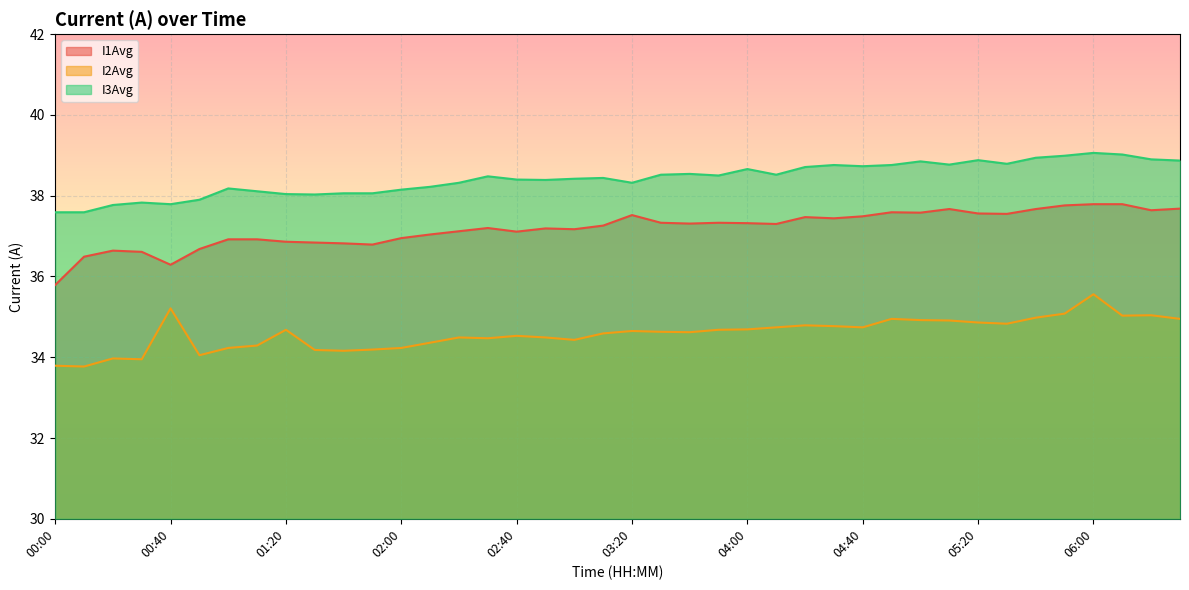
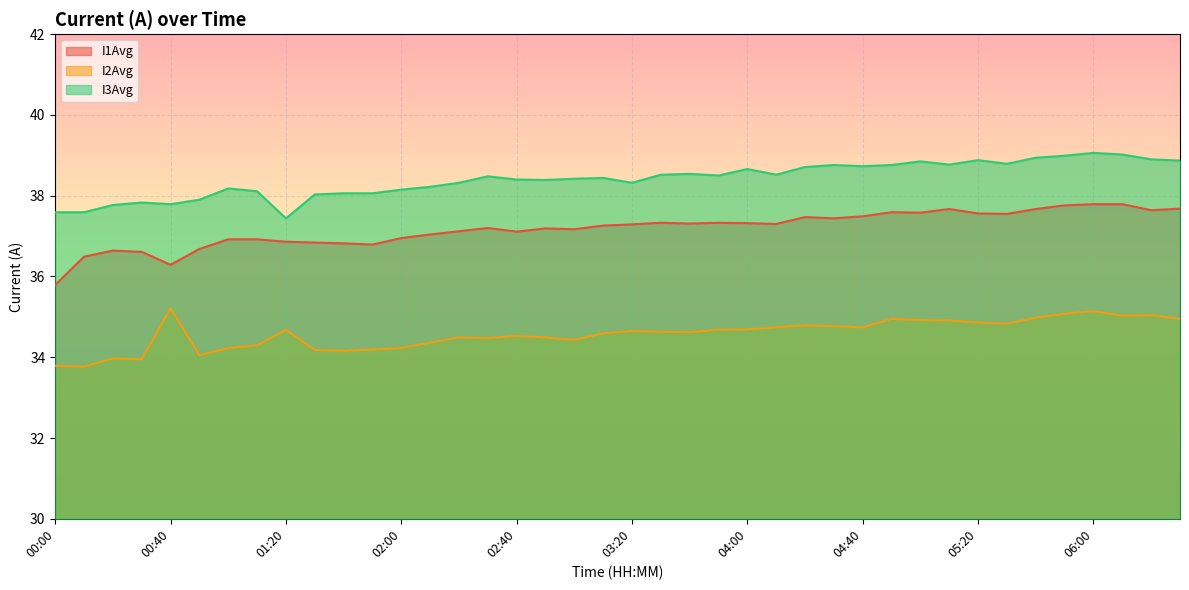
I3Avg, 01:20: 38.0 -> 37.4
I1Avg, 03:20: 37.5 -> 37.3
I2Avg, 06:00: 35.6 -> 35.1
